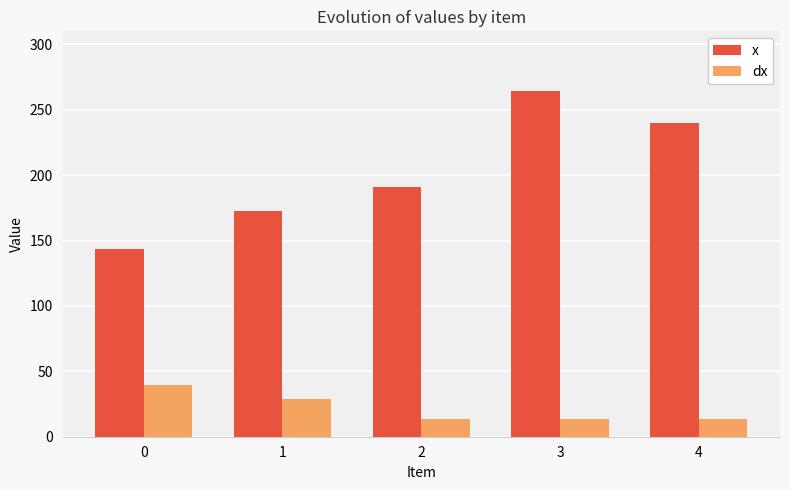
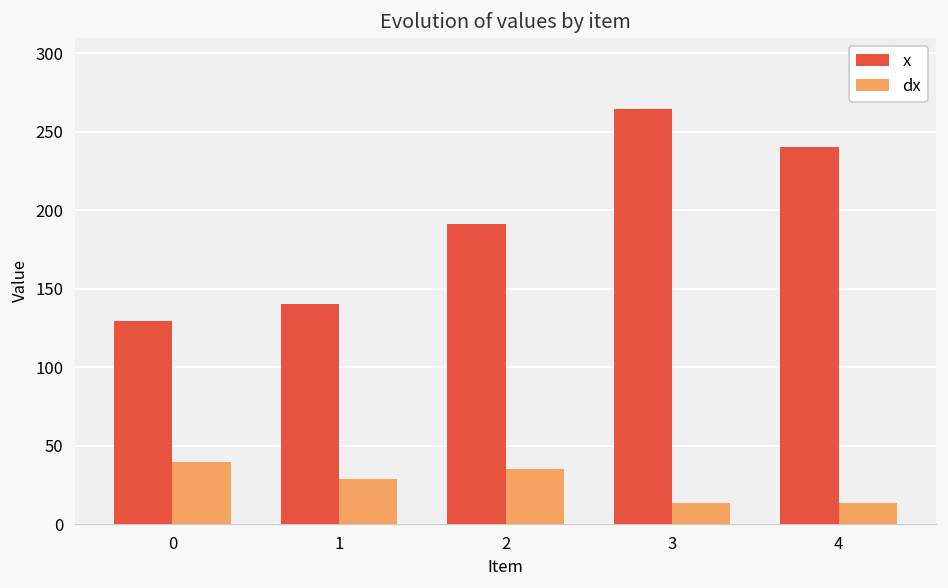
x, 0: 144 -> 129
x, 1: 173 -> 141
dx, 2: 13 -> 35
